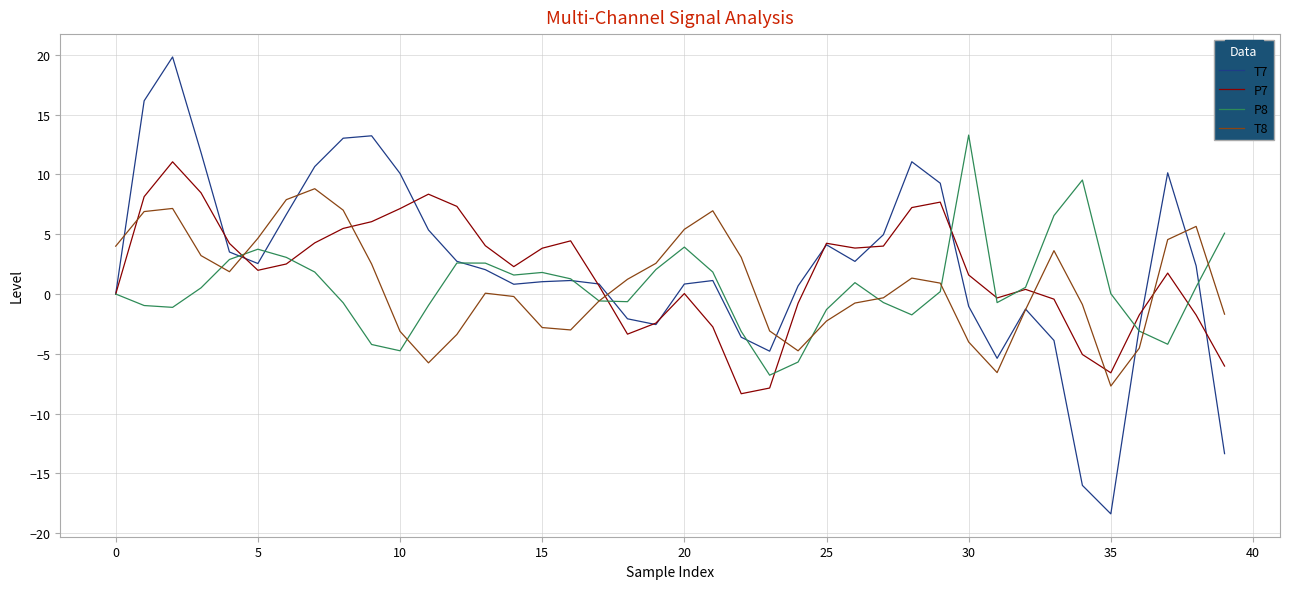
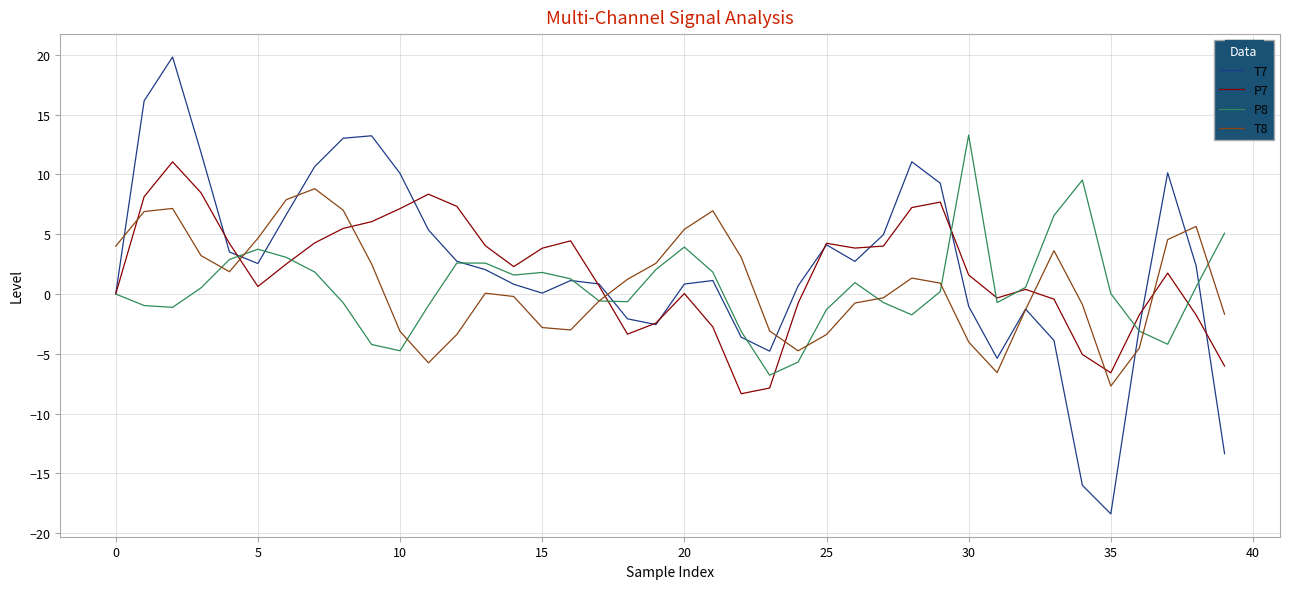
P7, 5: 2.0 -> 0.6
T7, 15: 1.0 -> 0.1
T8, 25: -2.3 -> -3.4
